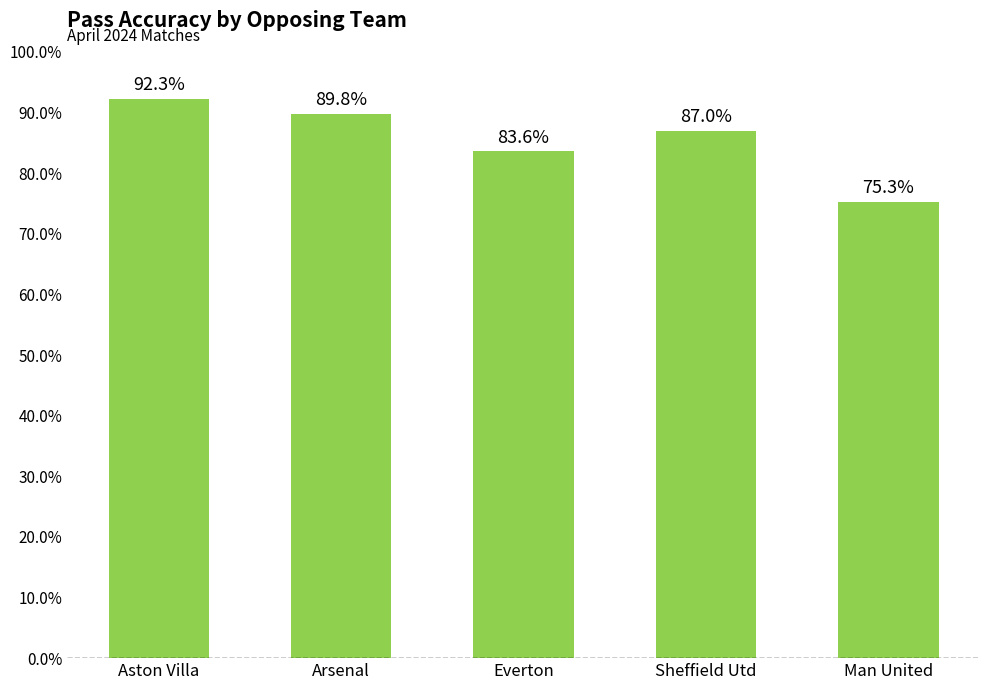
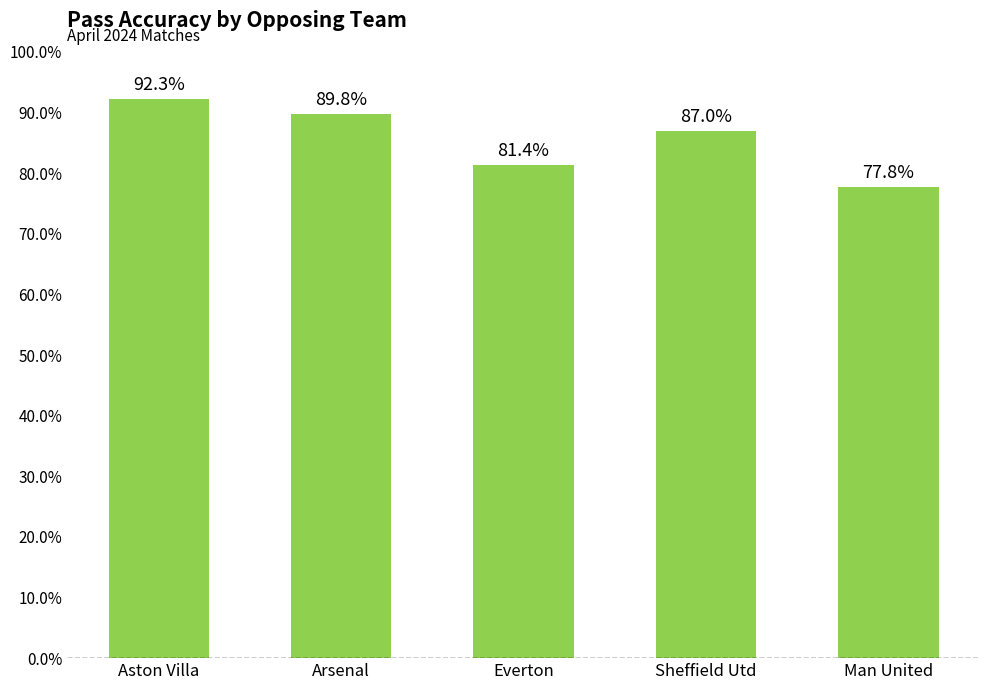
Everton: 83.6% -> 81.4%
Man United: 75.3% -> 77.8%
